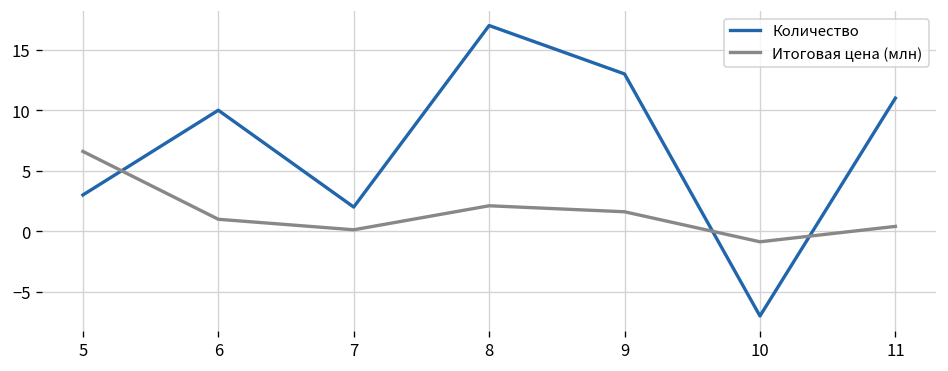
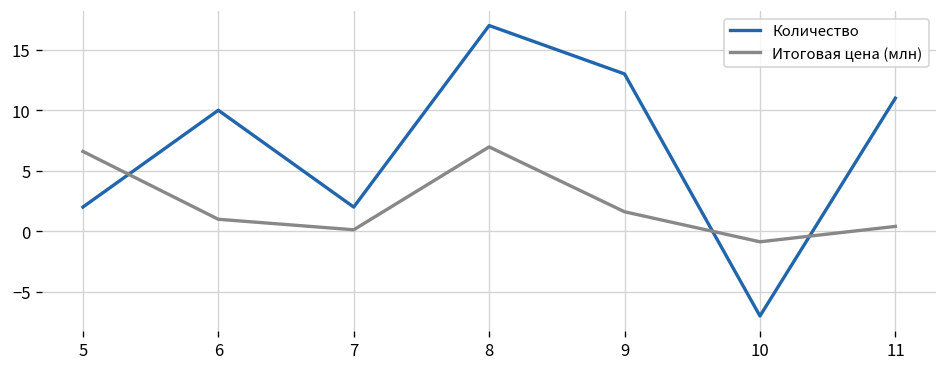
Количество, 5: 3 -> 2
Итоговая цена (млн), 8: 2.1 -> 7.0
